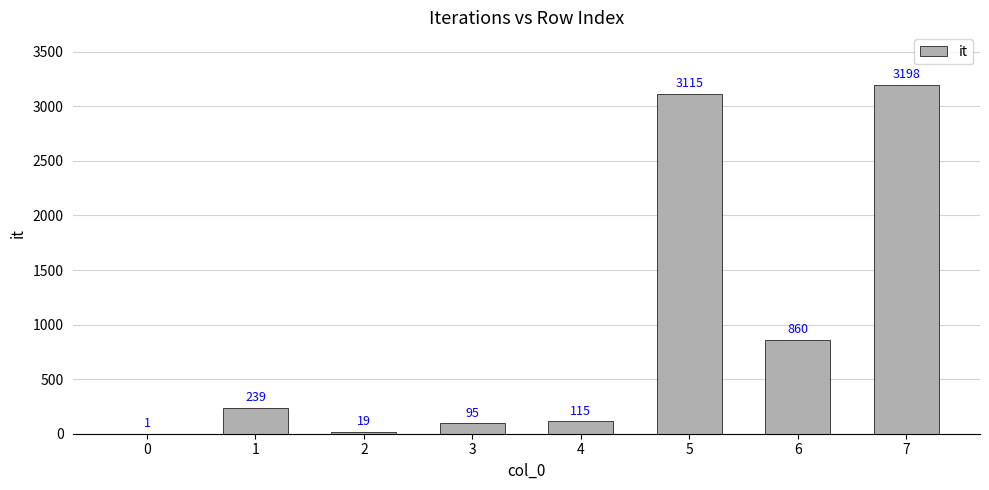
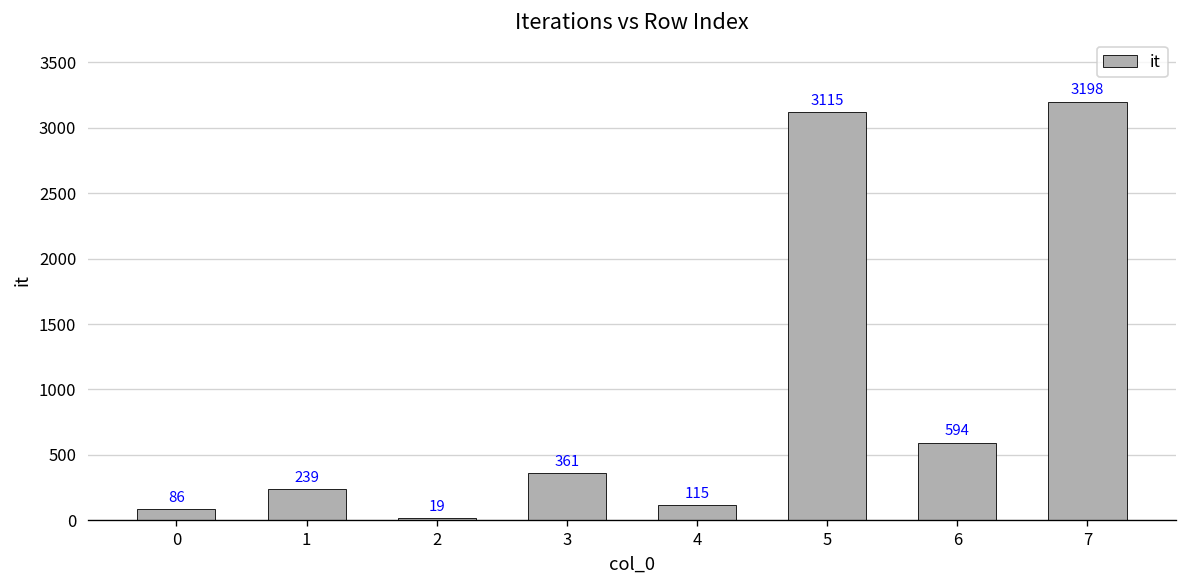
0: 1 -> 86
3: 95 -> 361
6: 860 -> 594
